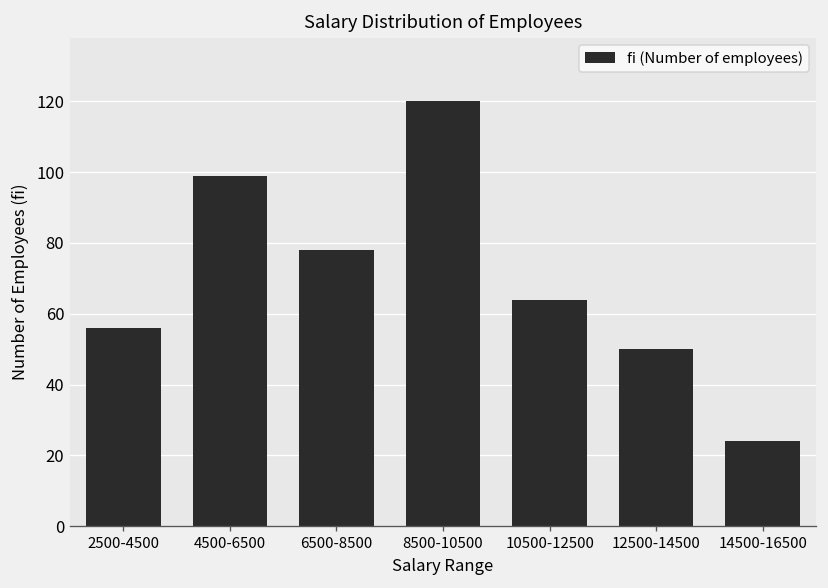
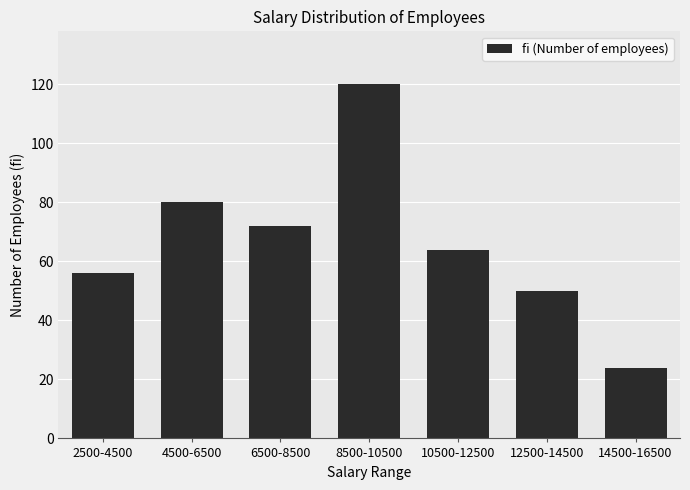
4500-6500: 99 -> 80
6500-8500: 78 -> 72
